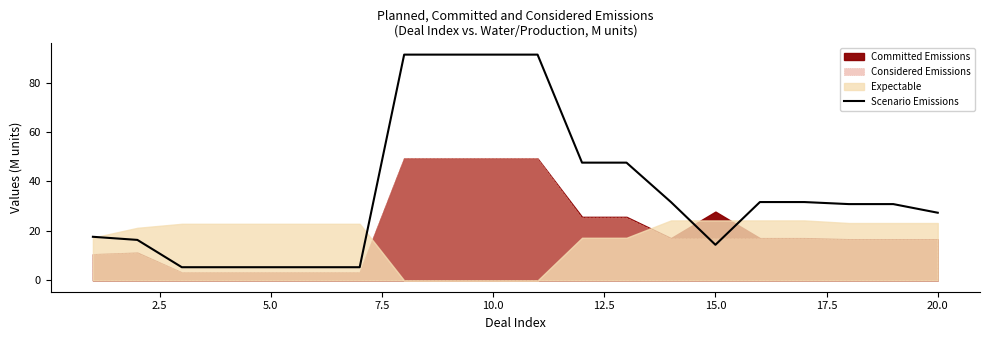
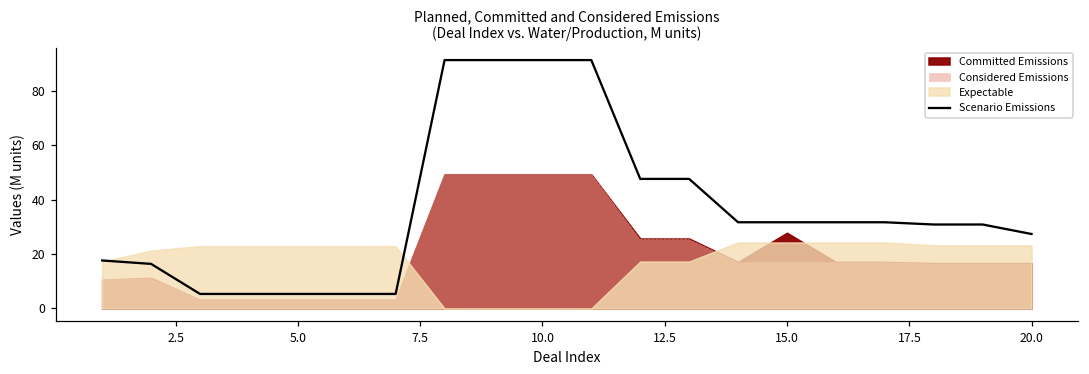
Scenario Emissions, 15.0: 14 -> 32
